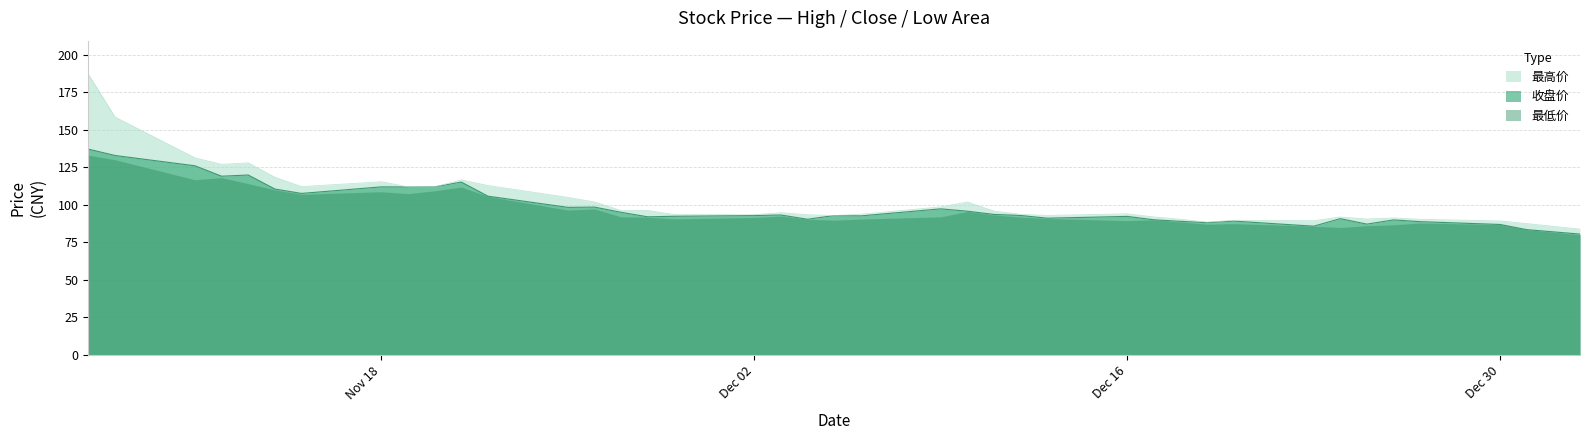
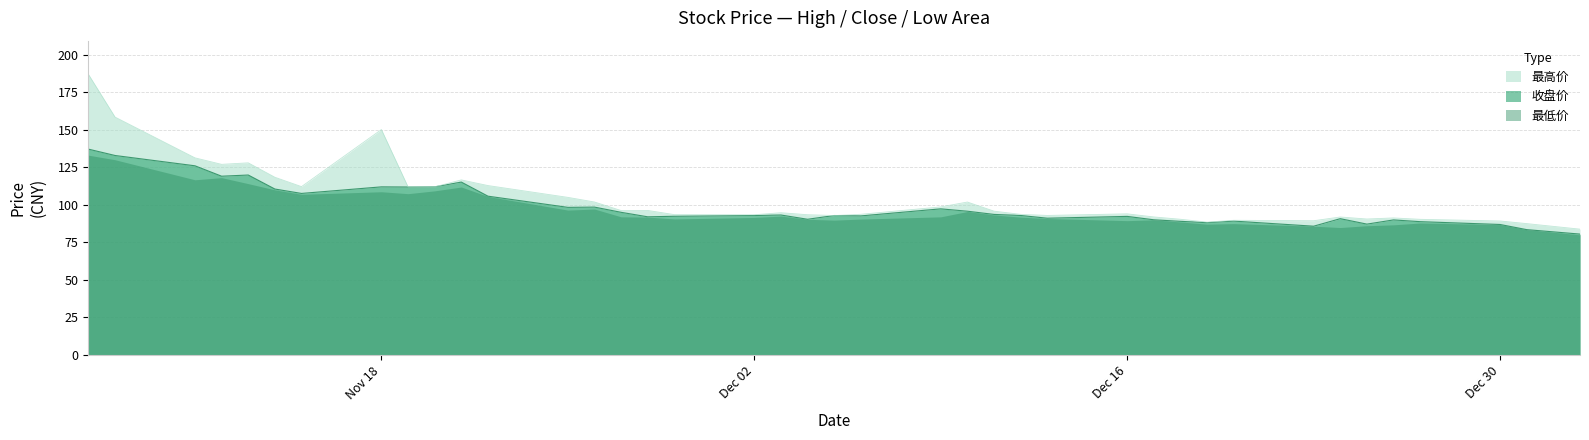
最高价, Nov 18: 115 -> 150
